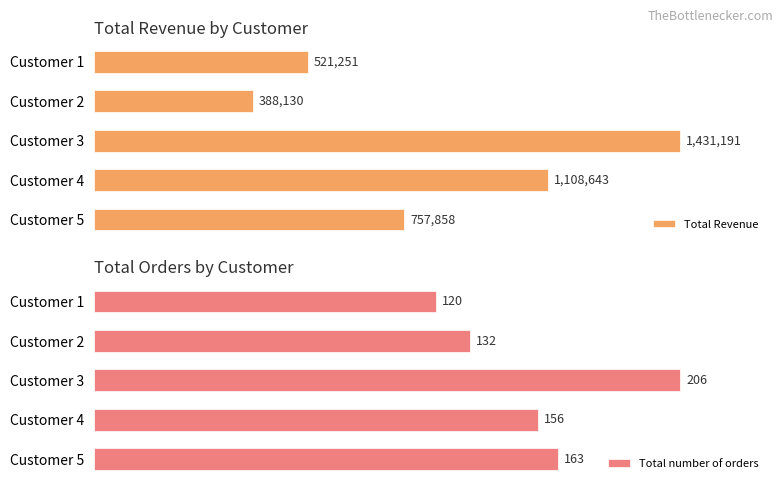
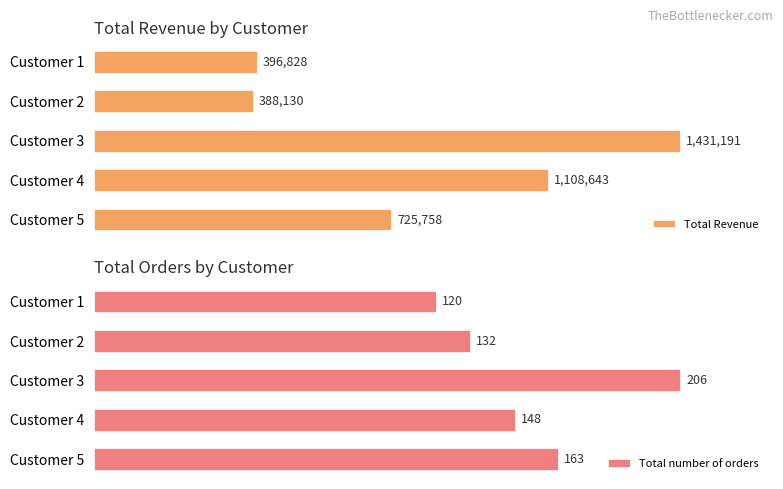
Total Revenue by Customer, Customer 1: 521,251 -> 396,828
Total Revenue by Customer, Customer 5: 757,858 -> 725,758
Total Orders by Customer, Customer 4: 156 -> 148
